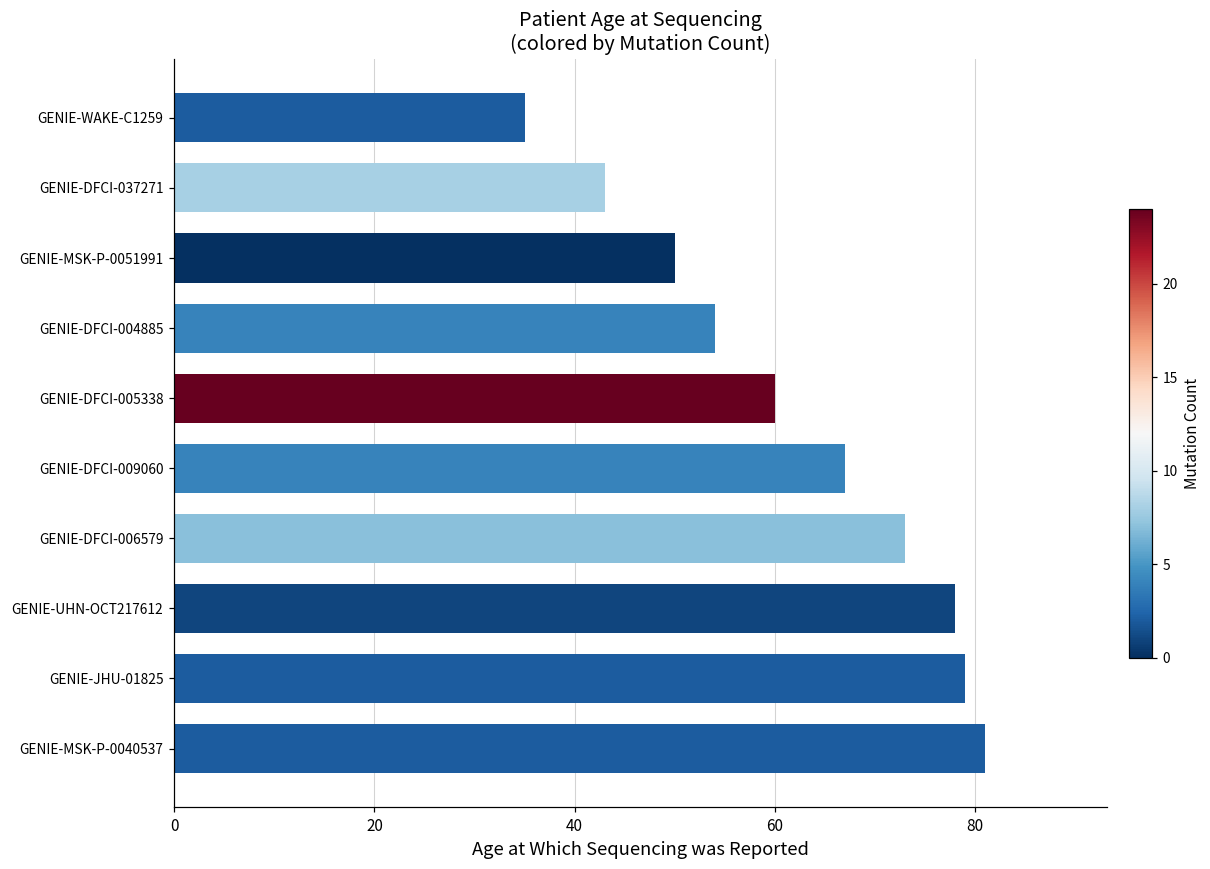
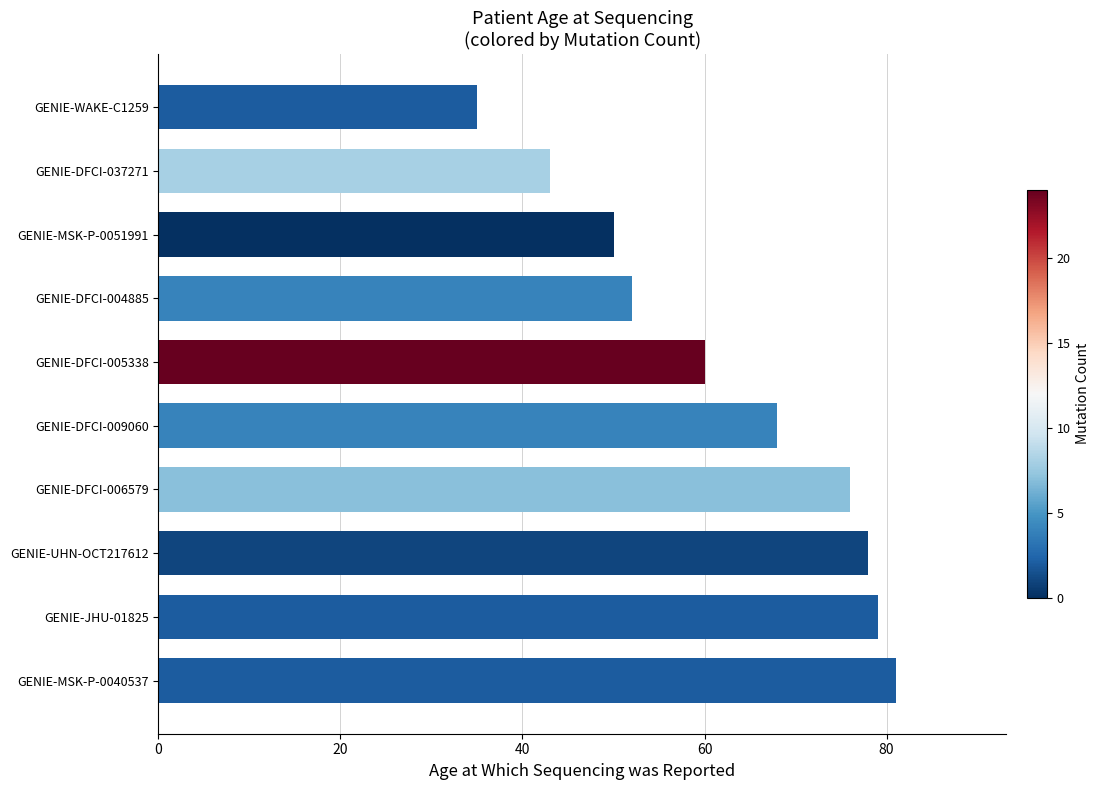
GENIE-DFCI-004885: 54 -> 52
GENIE-DFCI-009060: 67 -> 68
GENIE-DFCI-006579: 73 -> 76
